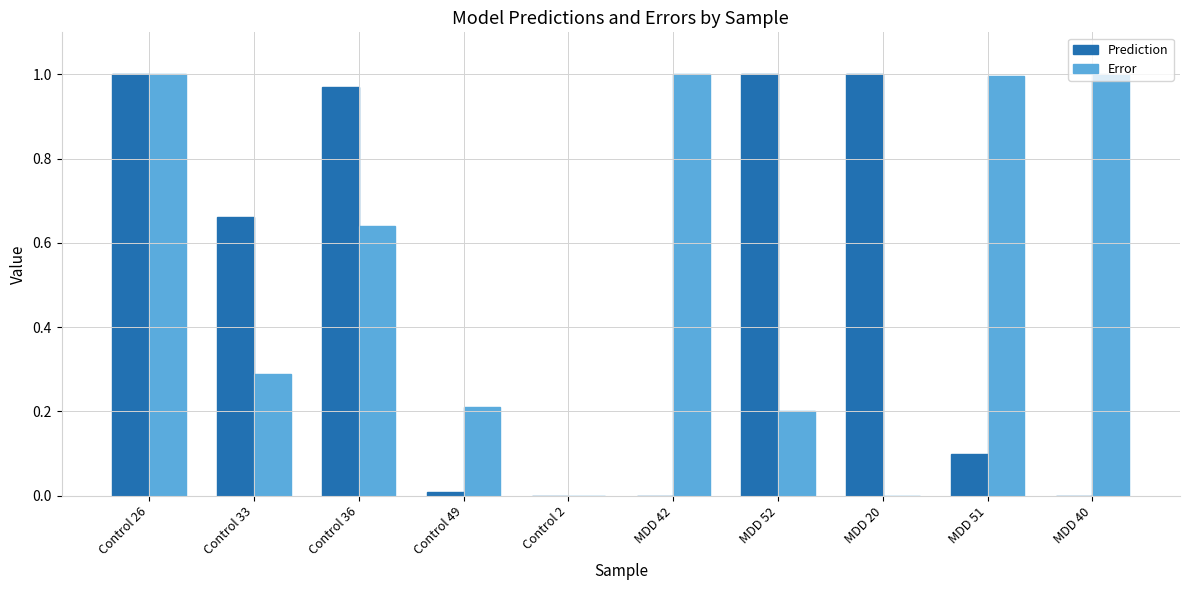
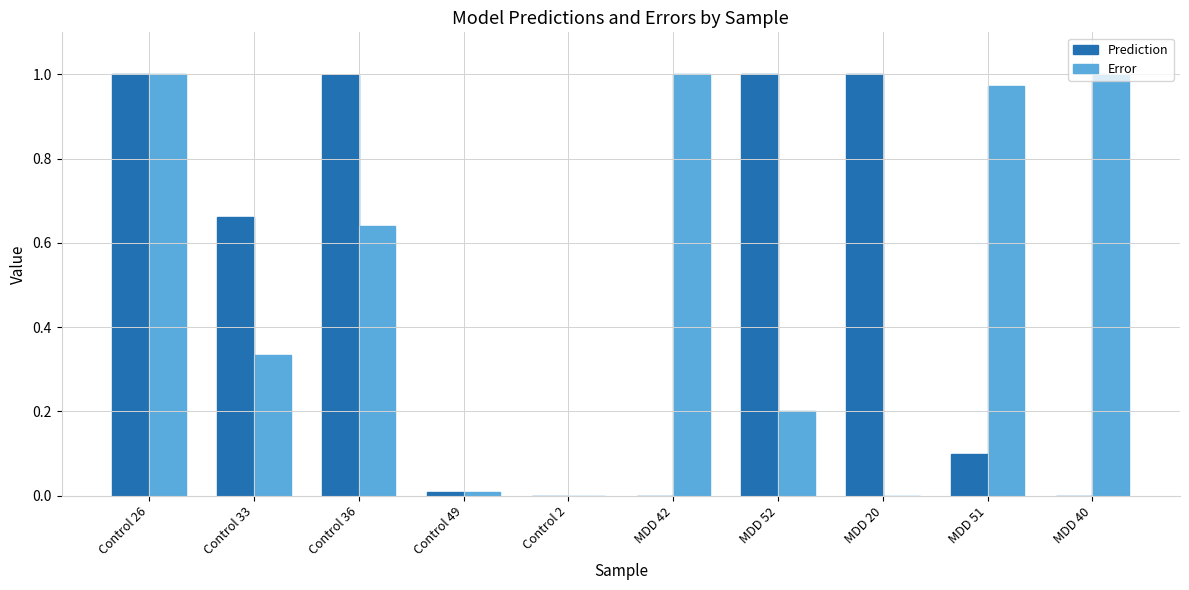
Error, Control 33: 0.29 -> 0.33
Prediction, Control 36: 0.97 -> 1.00
Error, Control 49: 0.21 -> 0.01
Error, MDD 51: 1.00 -> 0.97
